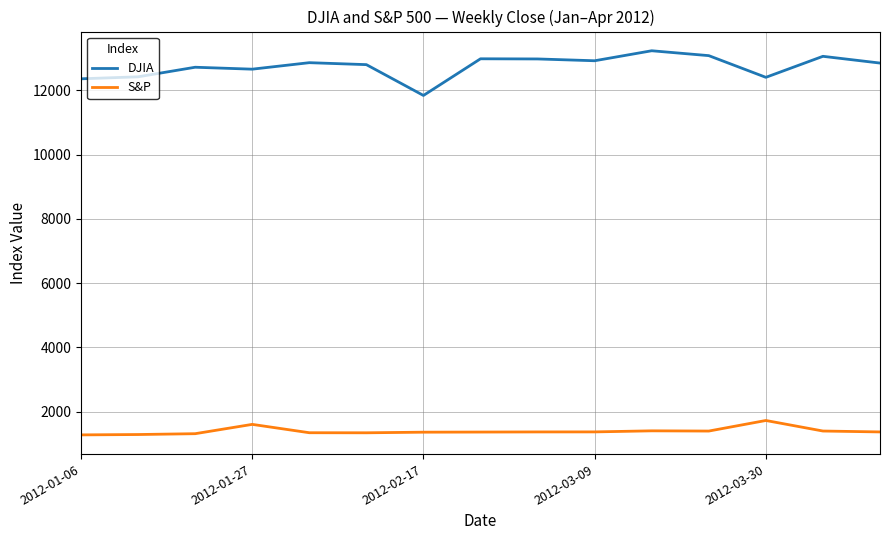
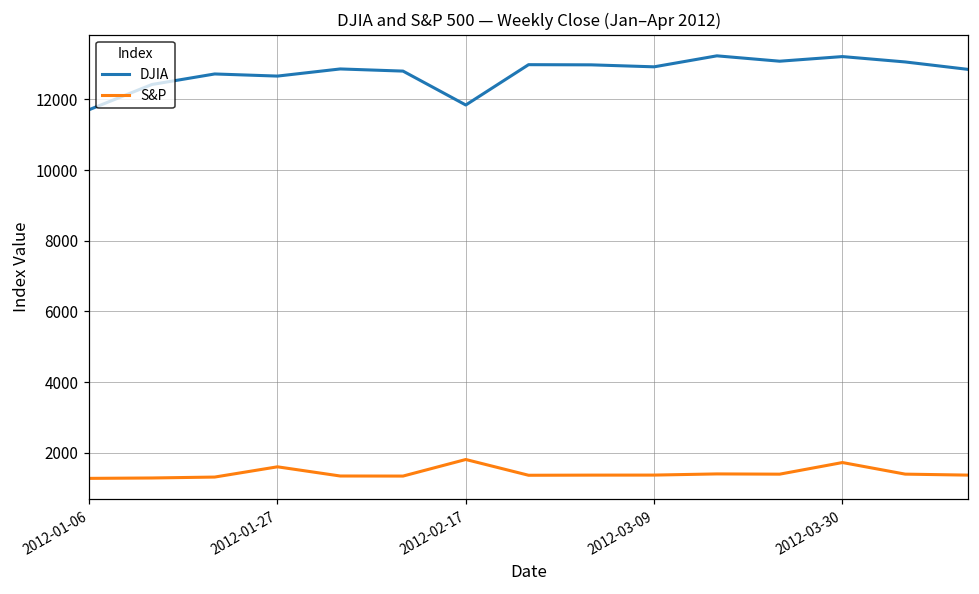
DJIA, 2012-01-06: 12400 -> 11700
S&P, 2012-02-17: 1400 -> 1800
DJIA, 2012-03-30: 12400 -> 13200
